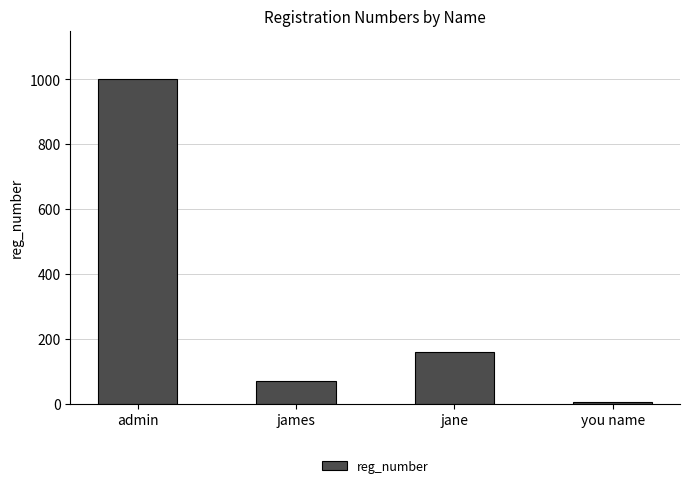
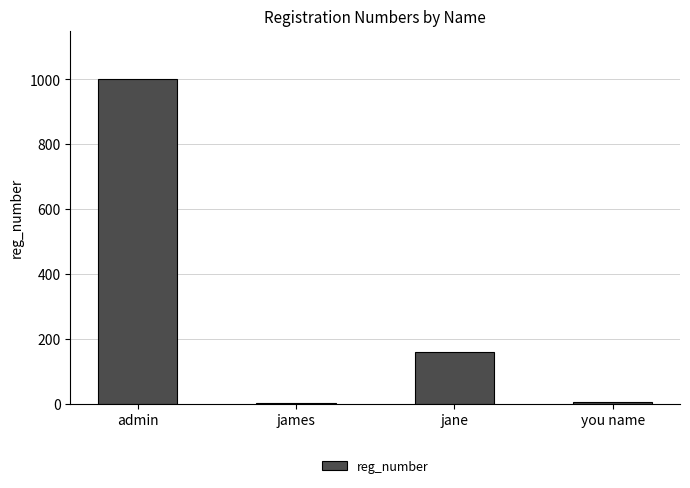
james: 70 -> 0
